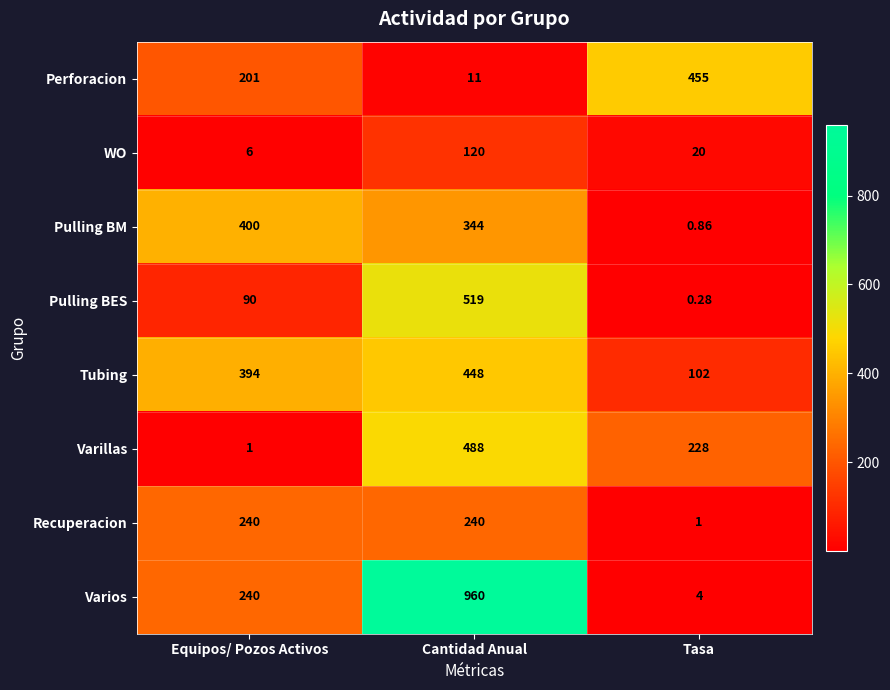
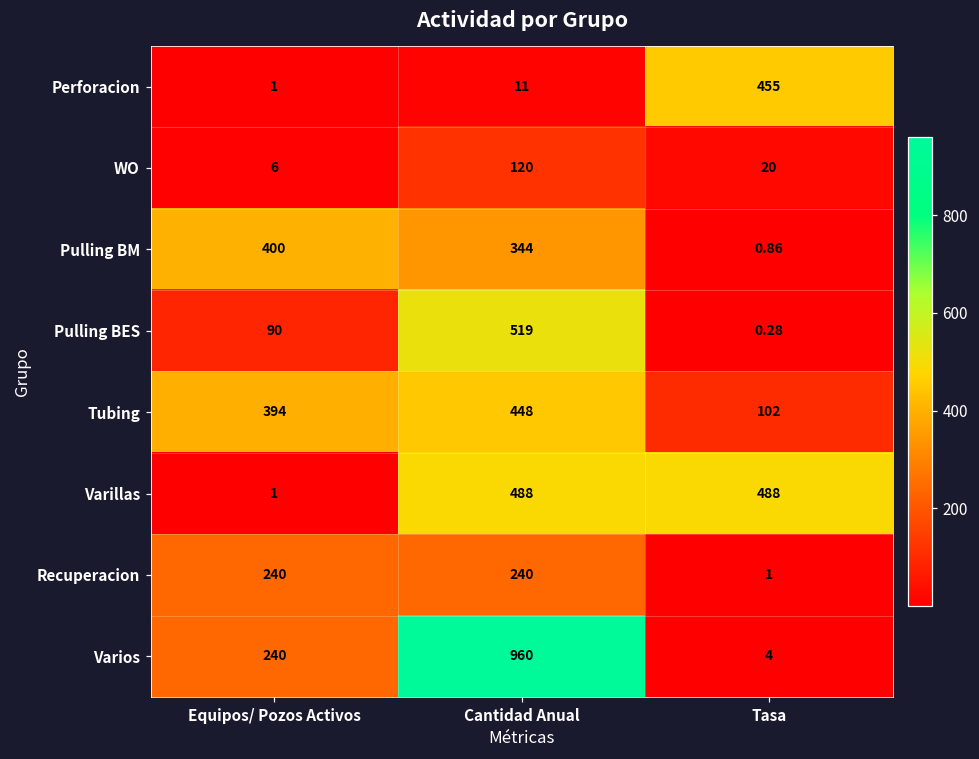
Perforacion, Equipos/ Pozos Activos: 201 -> 1
Varillas, Tasa: 228 -> 488
